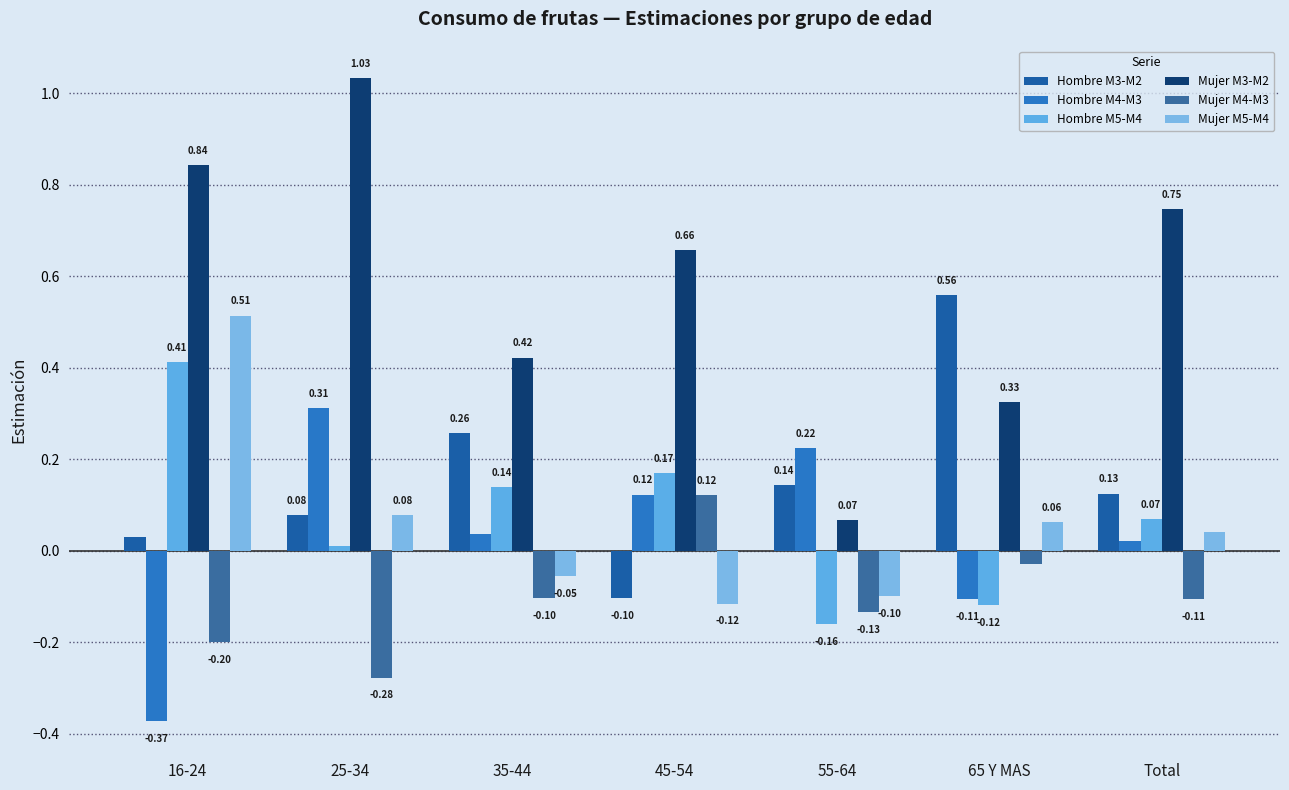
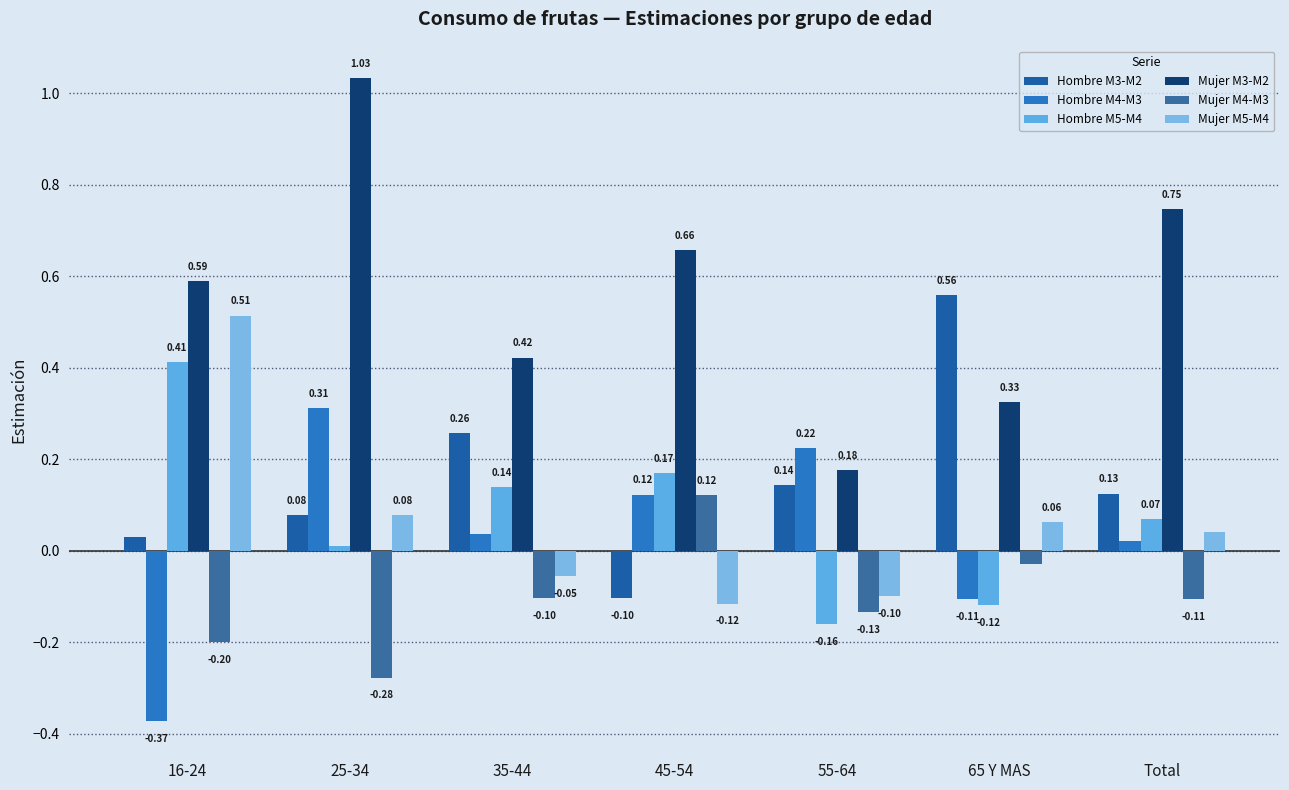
Mujer M3-M2, 16-24: 0.84 -> 0.59
Mujer M3-M2, 55-64: 0.07 -> 0.18
